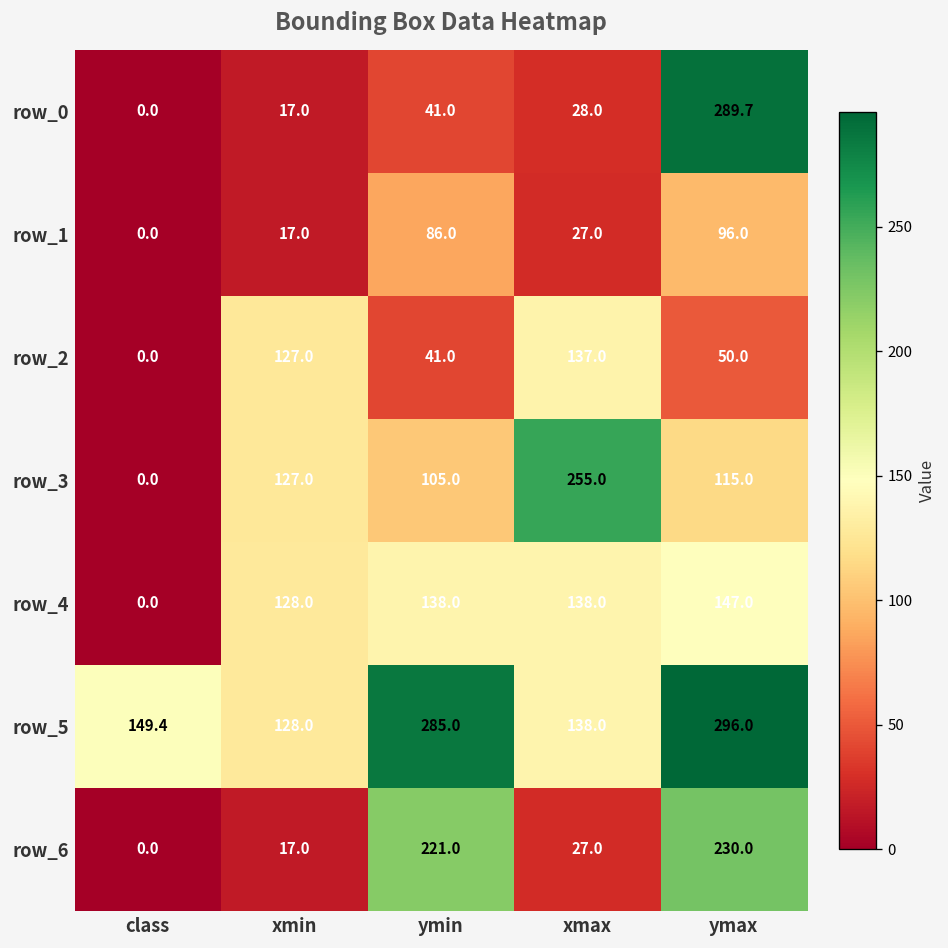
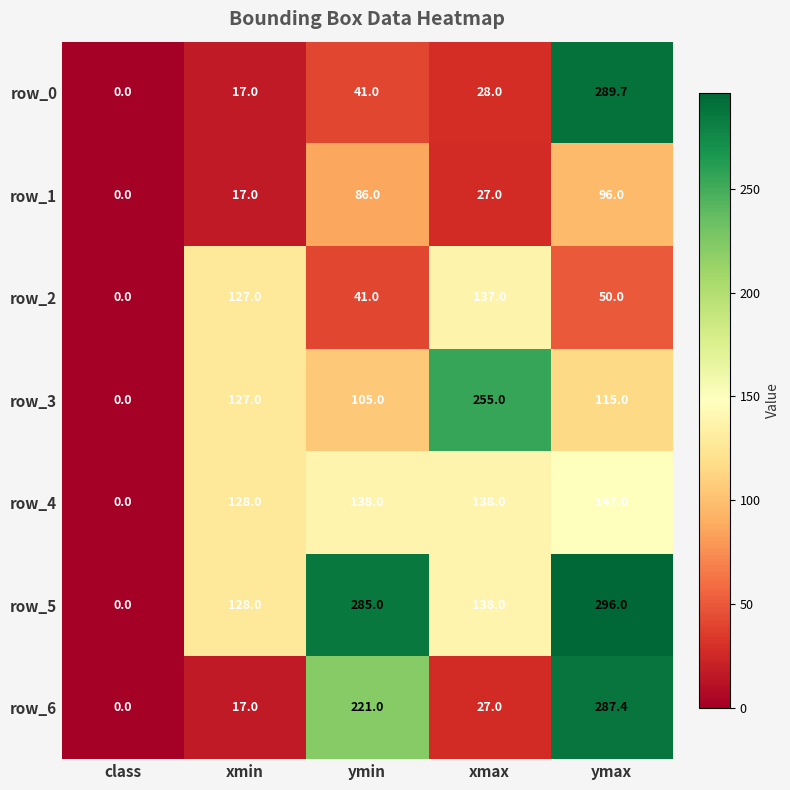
row_5, class: 149.4 -> 0.0
row_6, ymax: 230.0 -> 287.4
